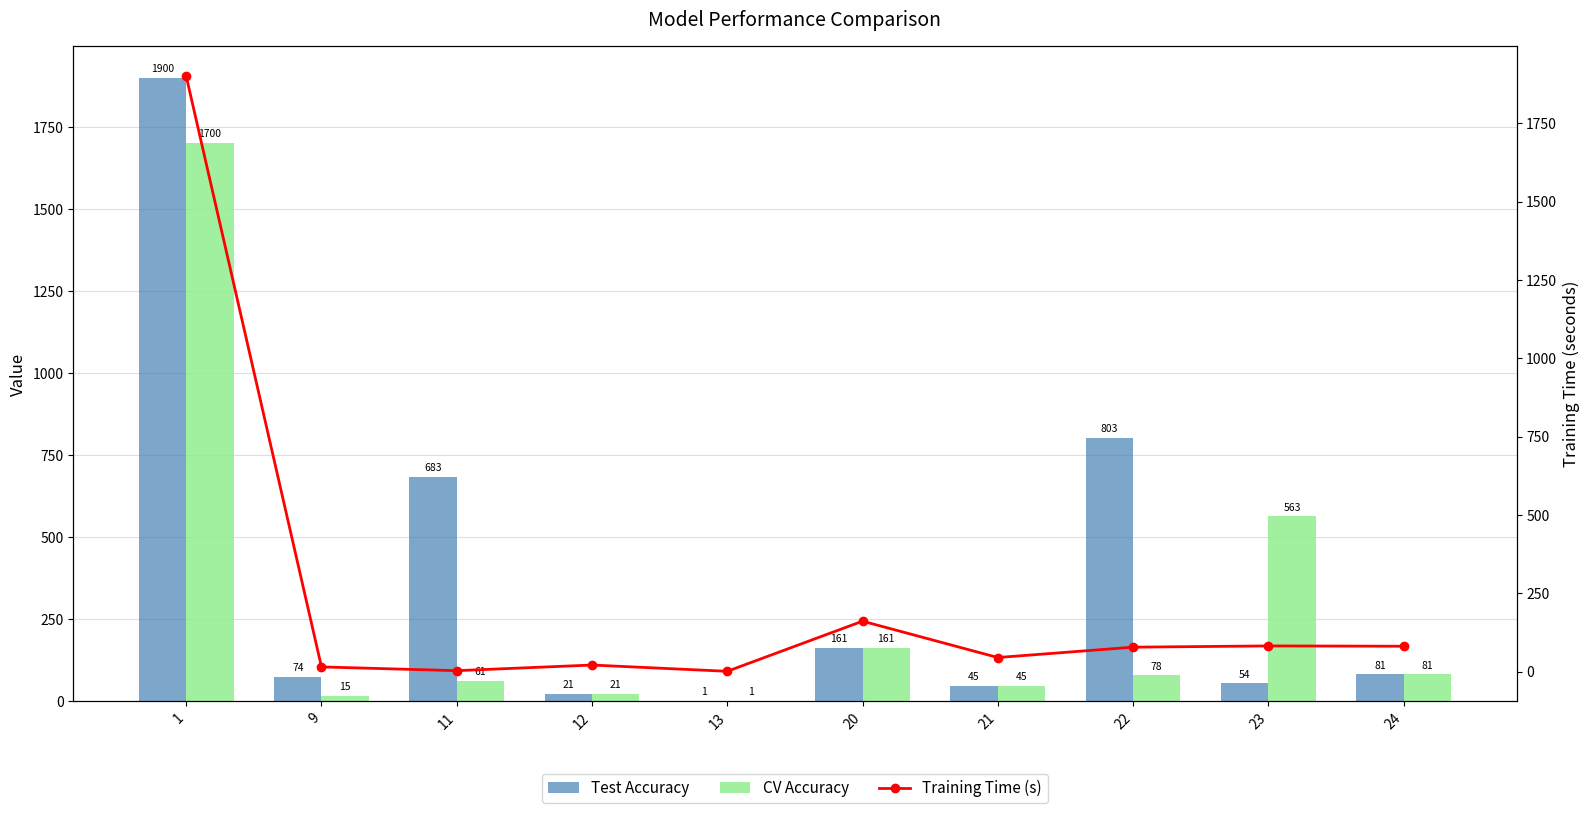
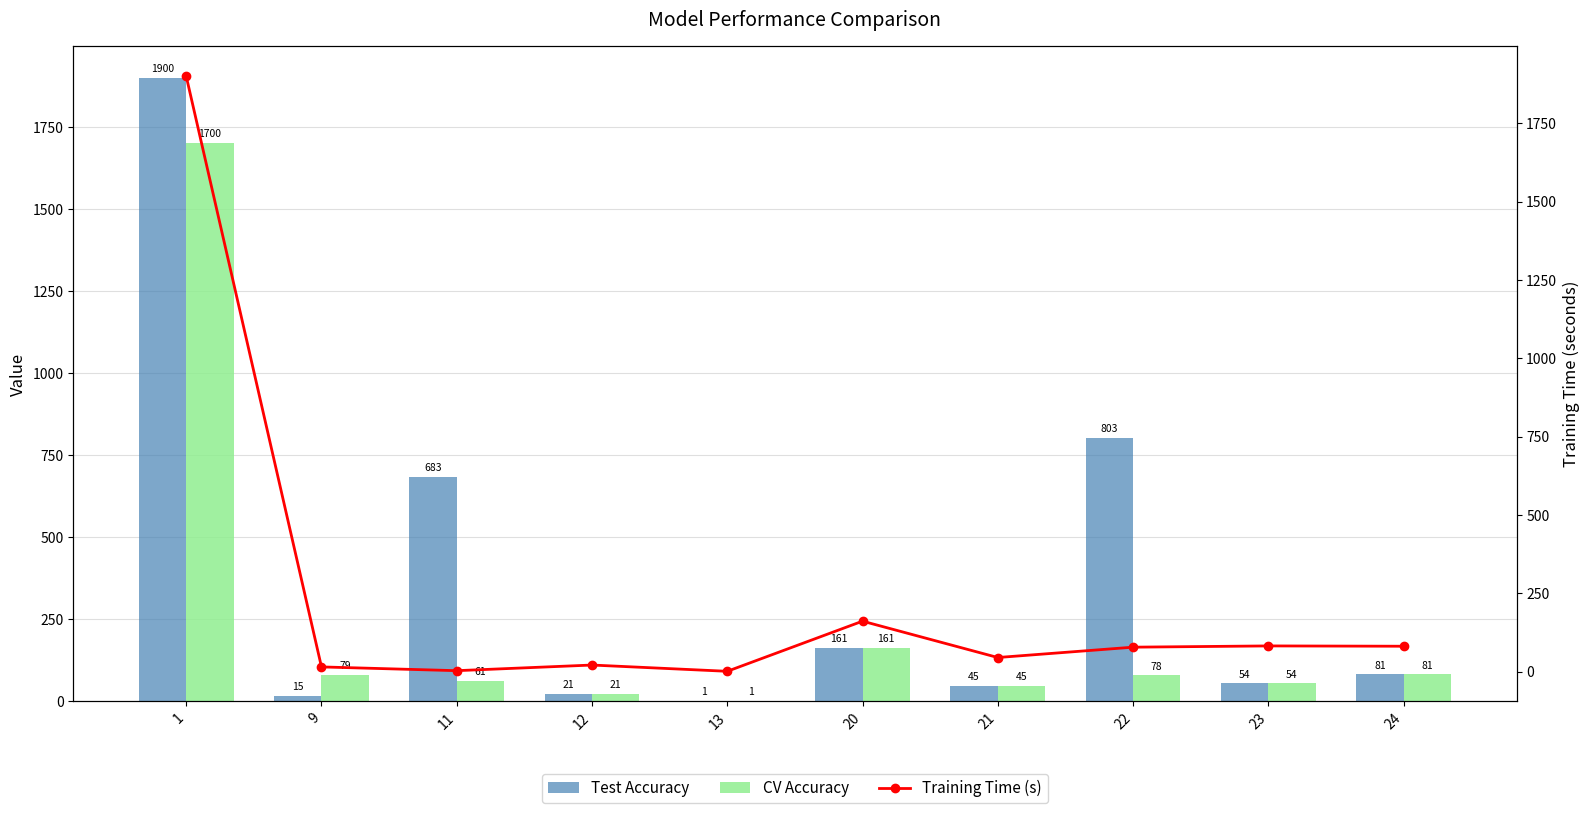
Test Accuracy, 9: 74 -> 15
CV Accuracy, 9: 15 -> 79
CV Accuracy, 23: 563 -> 54
